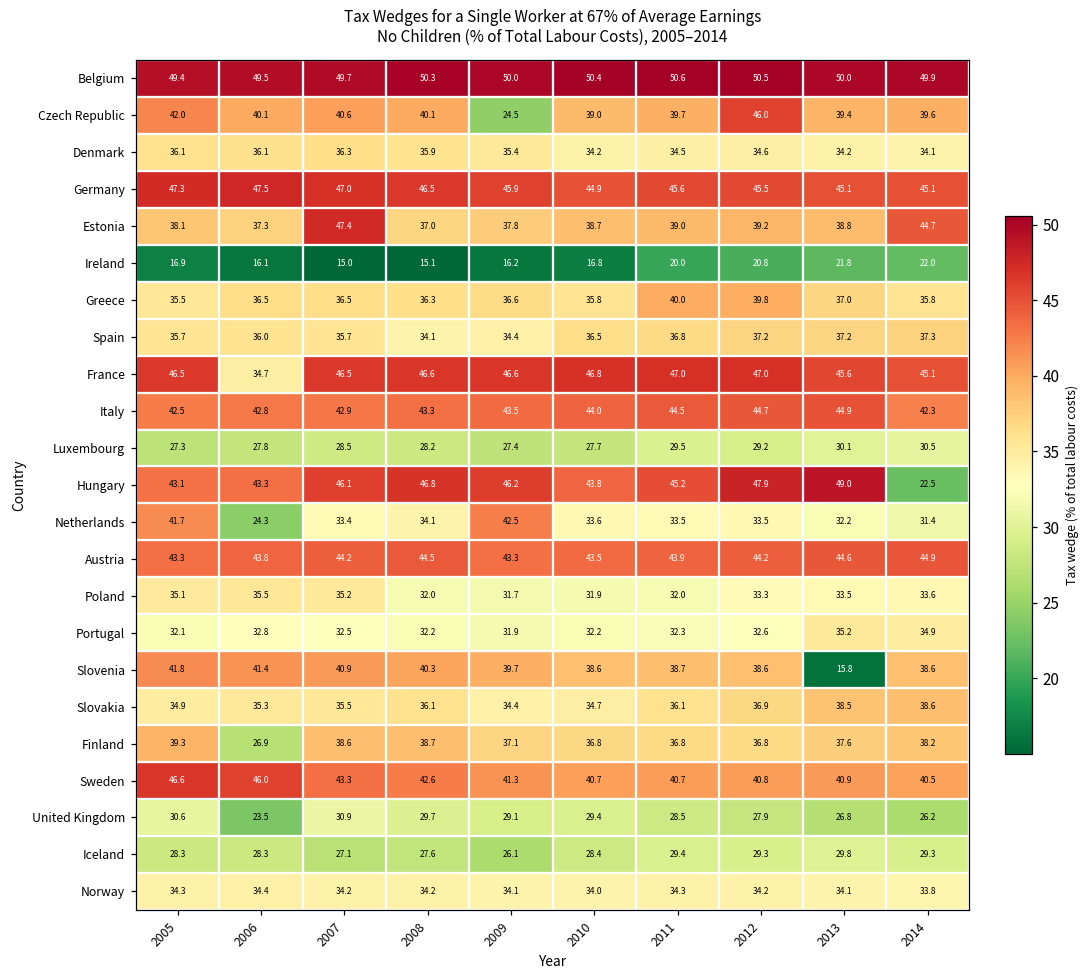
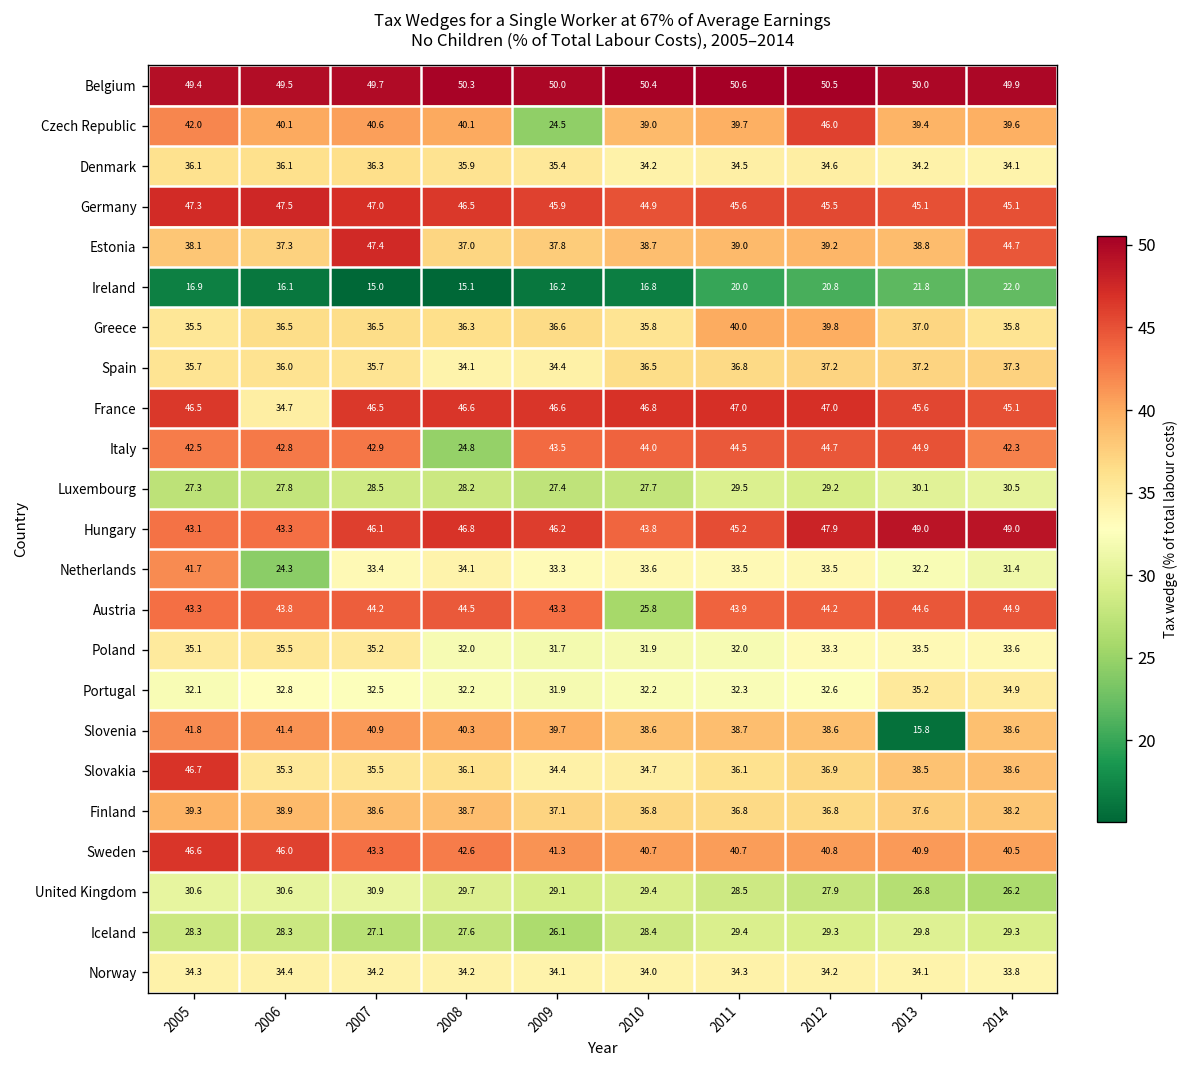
Italy, 2008: 43.3 -> 24.8
Hungary, 2014: 22.5 -> 49.0
Netherlands, 2009: 42.5 -> 33.3
Austria, 2010: 43.5 -> 25.8
Slovakia, 2005: 34.9 -> 46.7
Finland, 2006: 26.9 -> 38.9
United Kingdom, 2006: 23.5 -> 30.6
